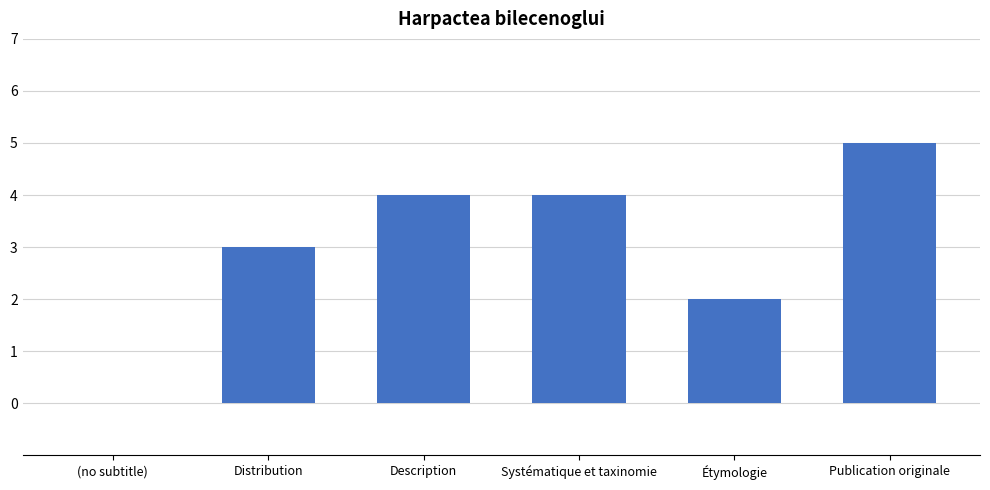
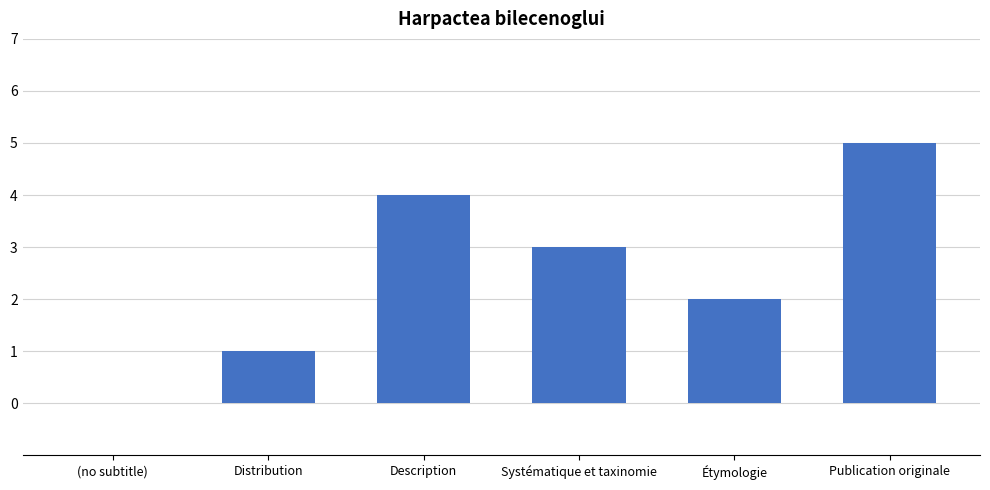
Distribution: 3 -> 1
Systématique et taxinomie: 4 -> 3
